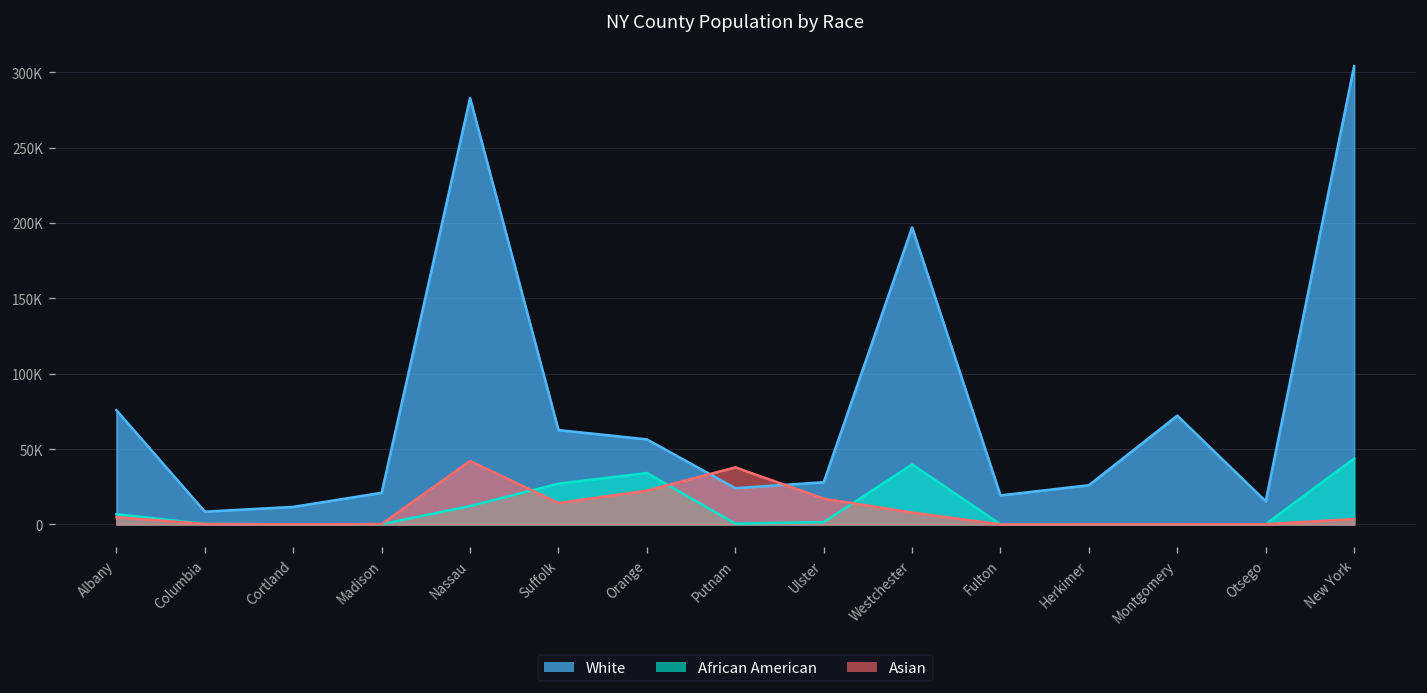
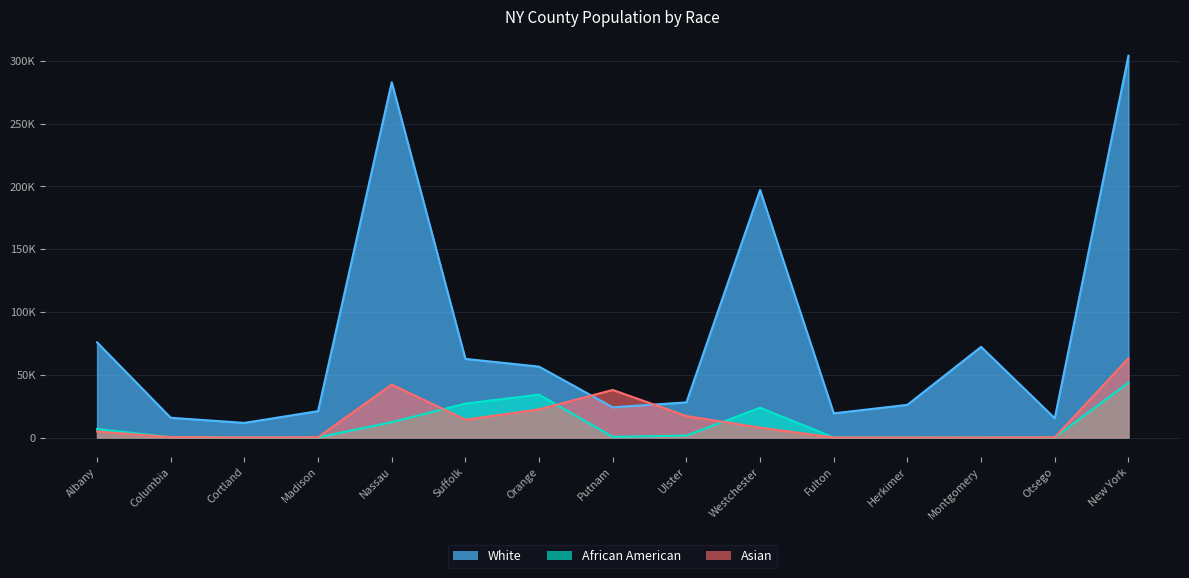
White, Columbia: 9000 -> 16000
African American, Westchester: 40000 -> 24000
Asian, New York: 4000 -> 63000
